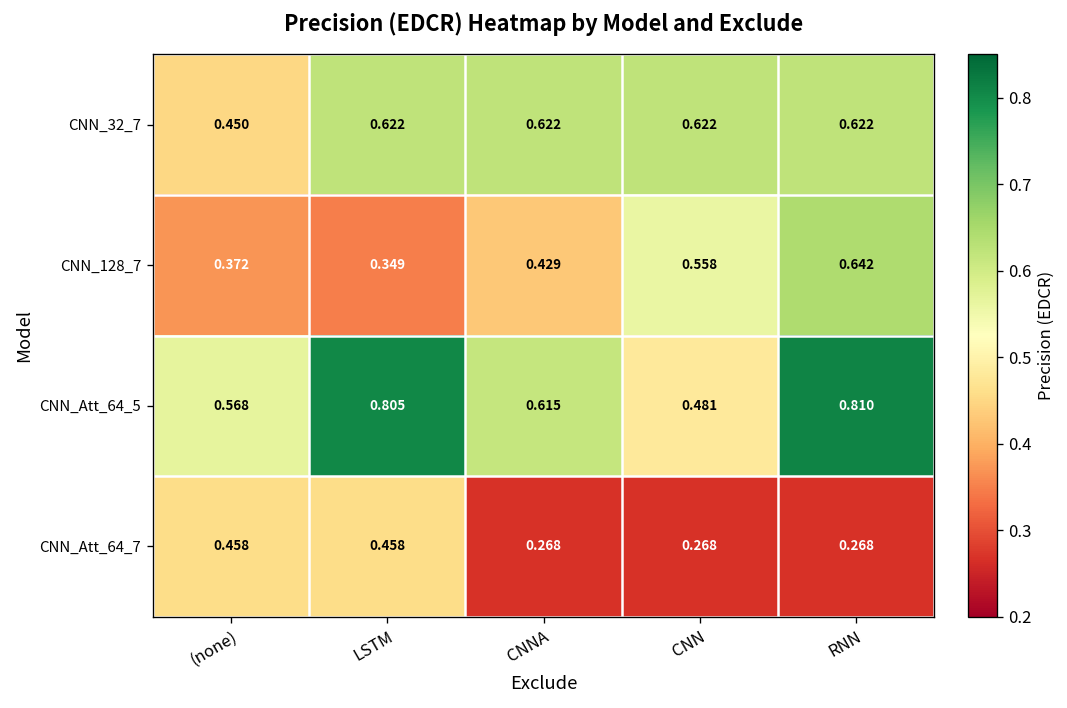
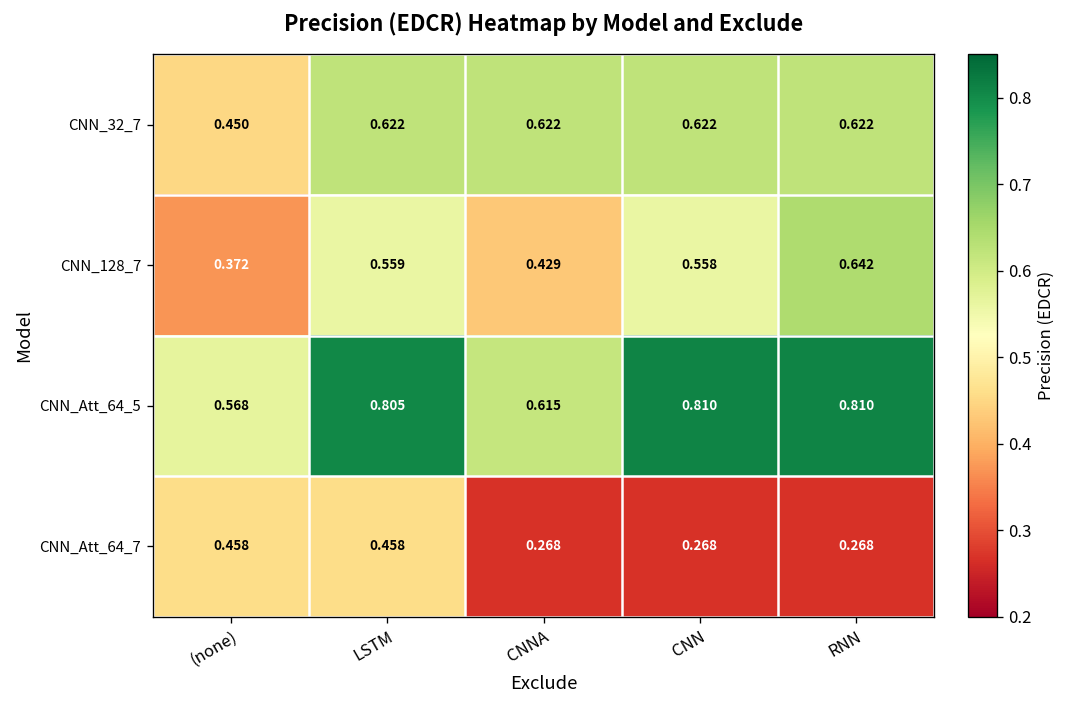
CNN_128_7, LSTM: 0.349 -> 0.559
CNN_Att_64_5, CNN: 0.481 -> 0.810
